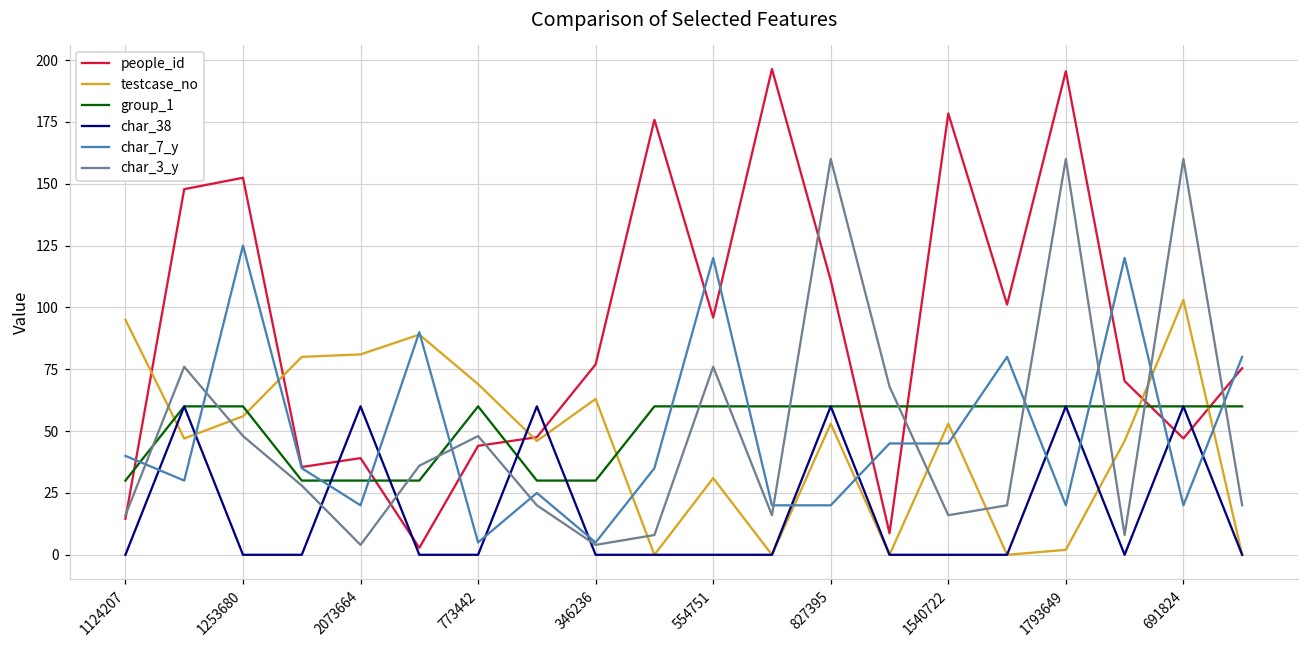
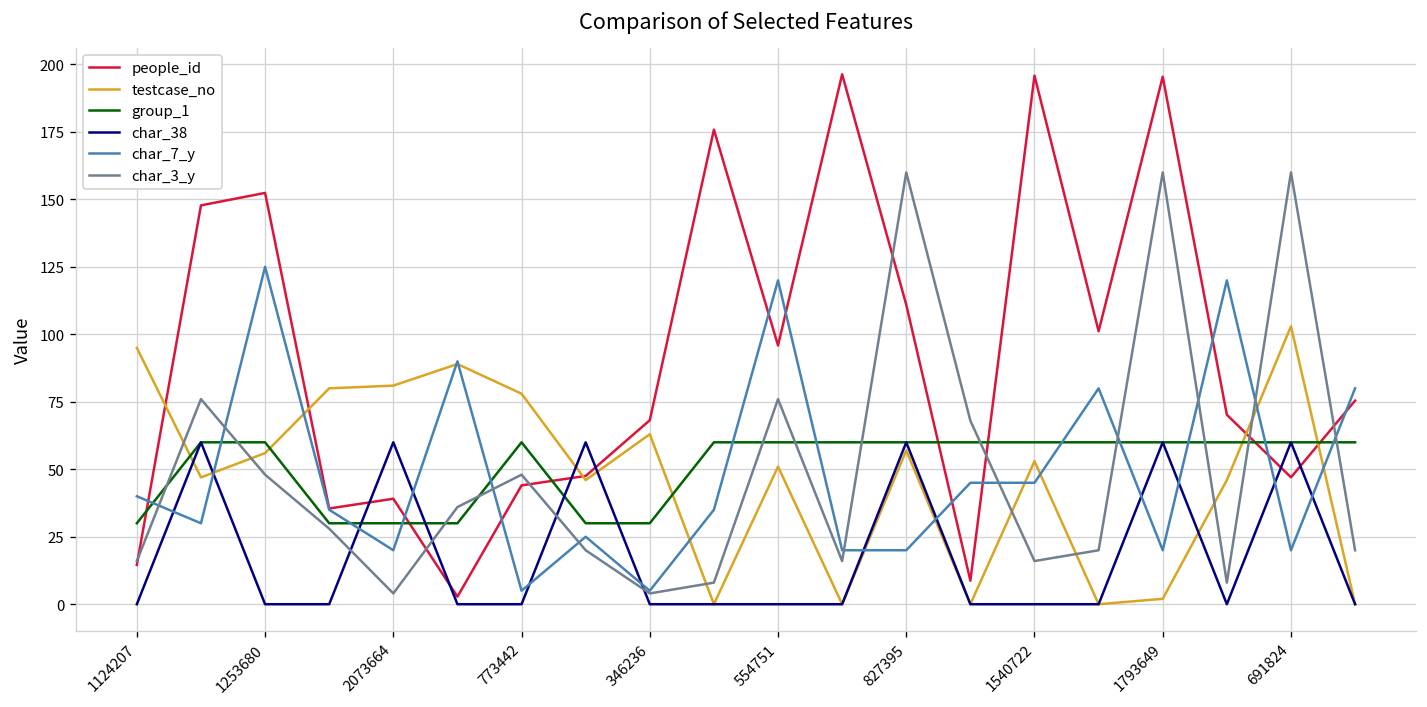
testcase_no, 773442: 69 -> 78
people_id, 346236: 77 -> 68
testcase_no, 554751: 31 -> 51
testcase_no, 827395: 53 -> 57
people_id, 1540722: 178 -> 196
